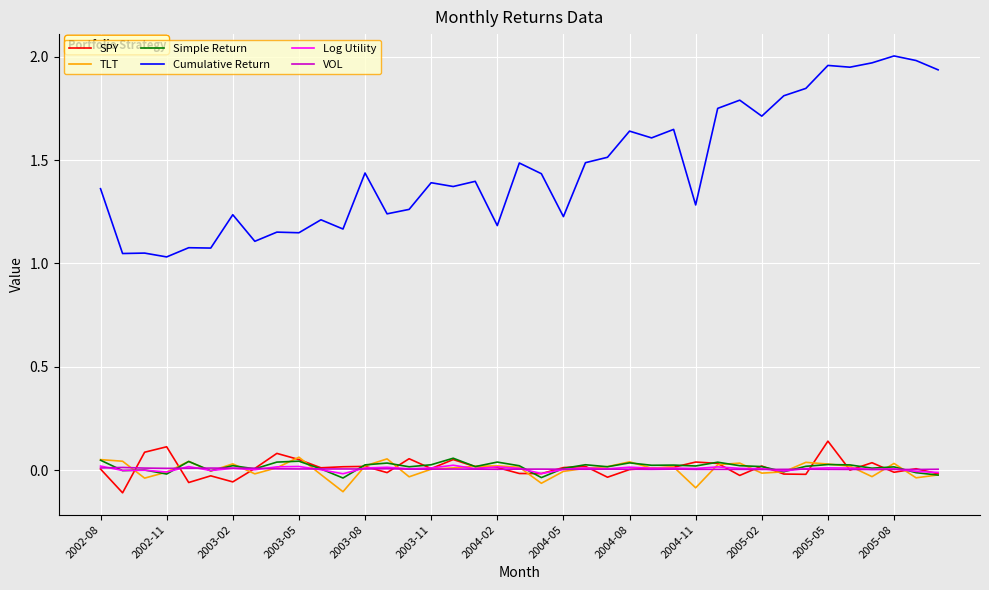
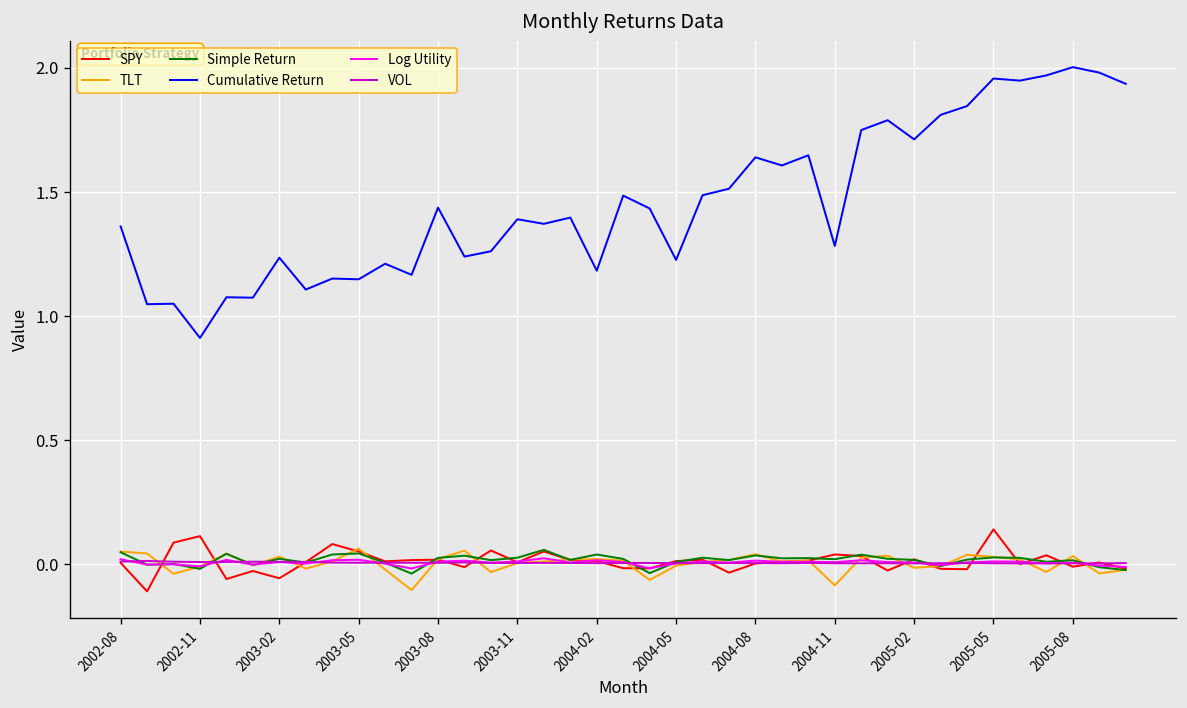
Cumulative Return, 2002-11: 1.03 -> 0.91
